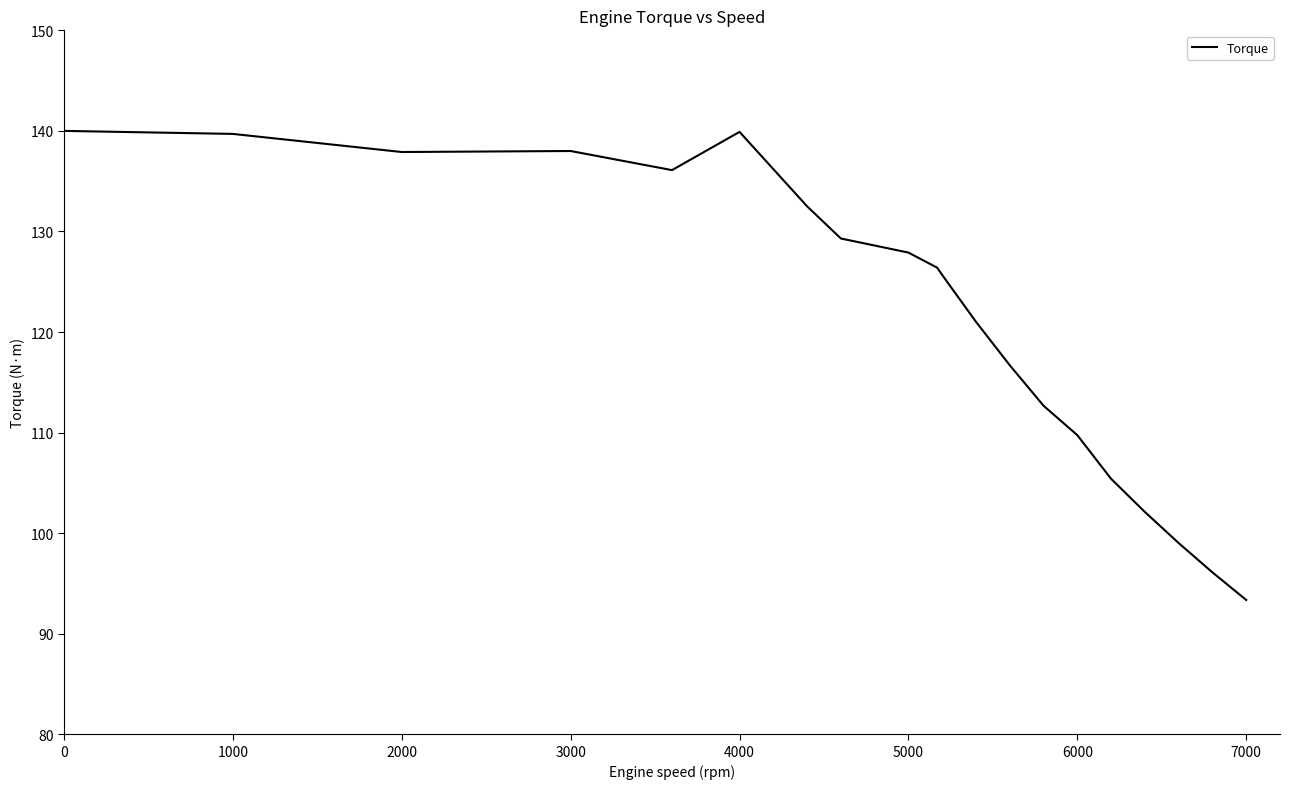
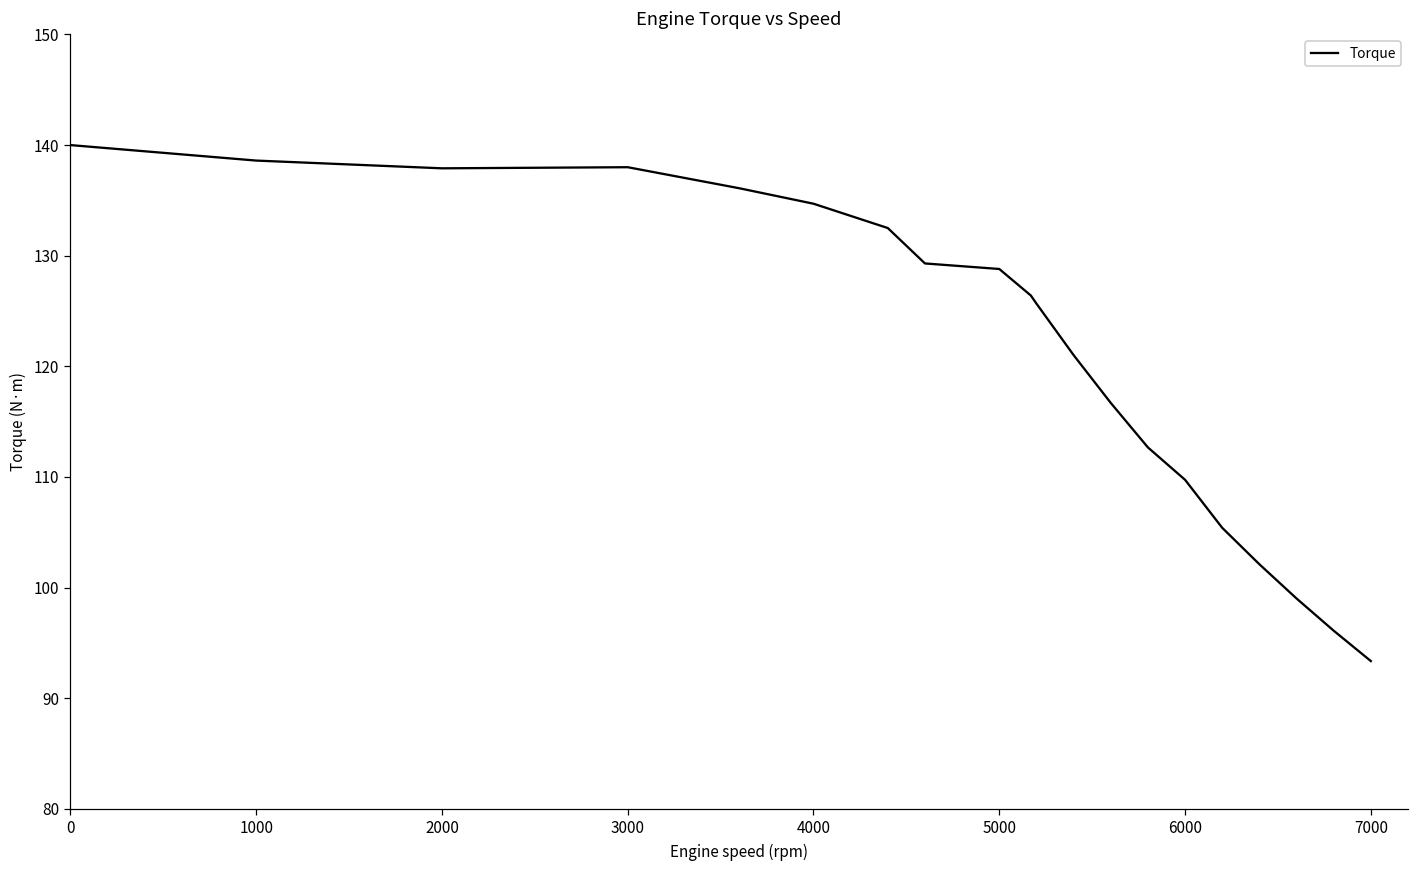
1000: 139.7 -> 138.6
4000: 139.9 -> 134.7
5000: 127.9 -> 128.8
